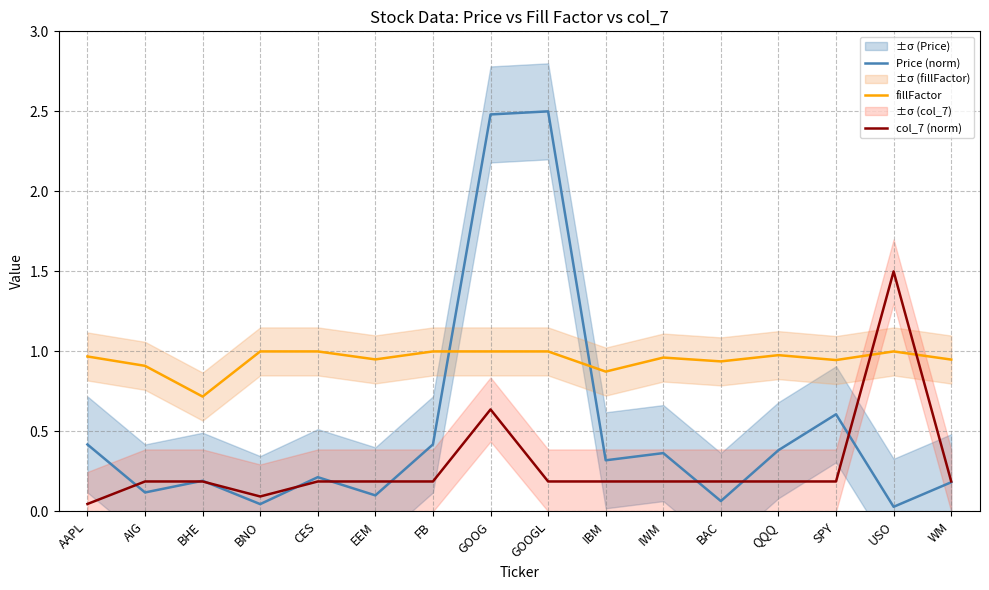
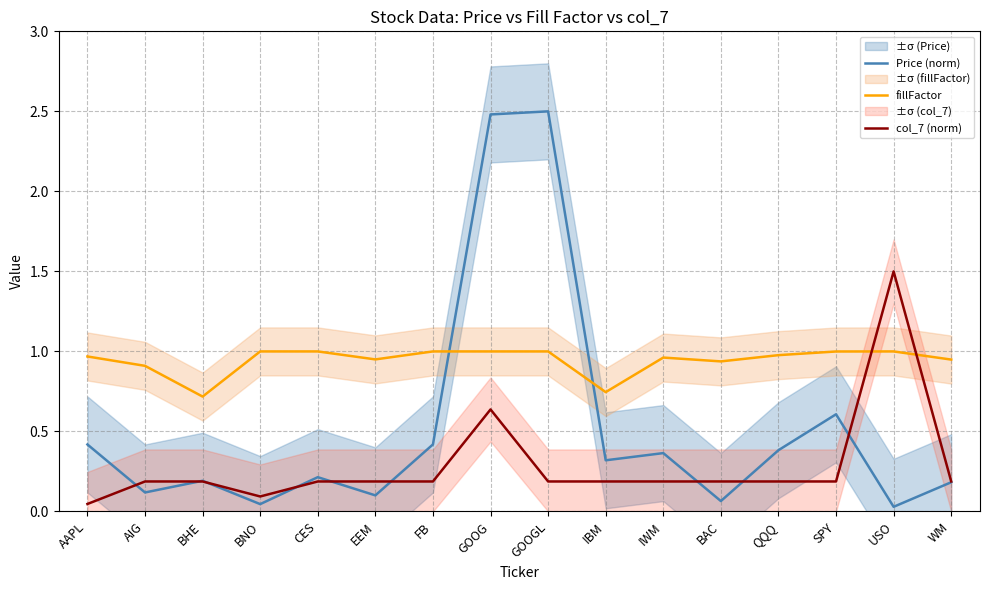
fillFactor, IBM: 0.87 -> 0.75
fillFactor, SPY: 0.95 -> 1.00
